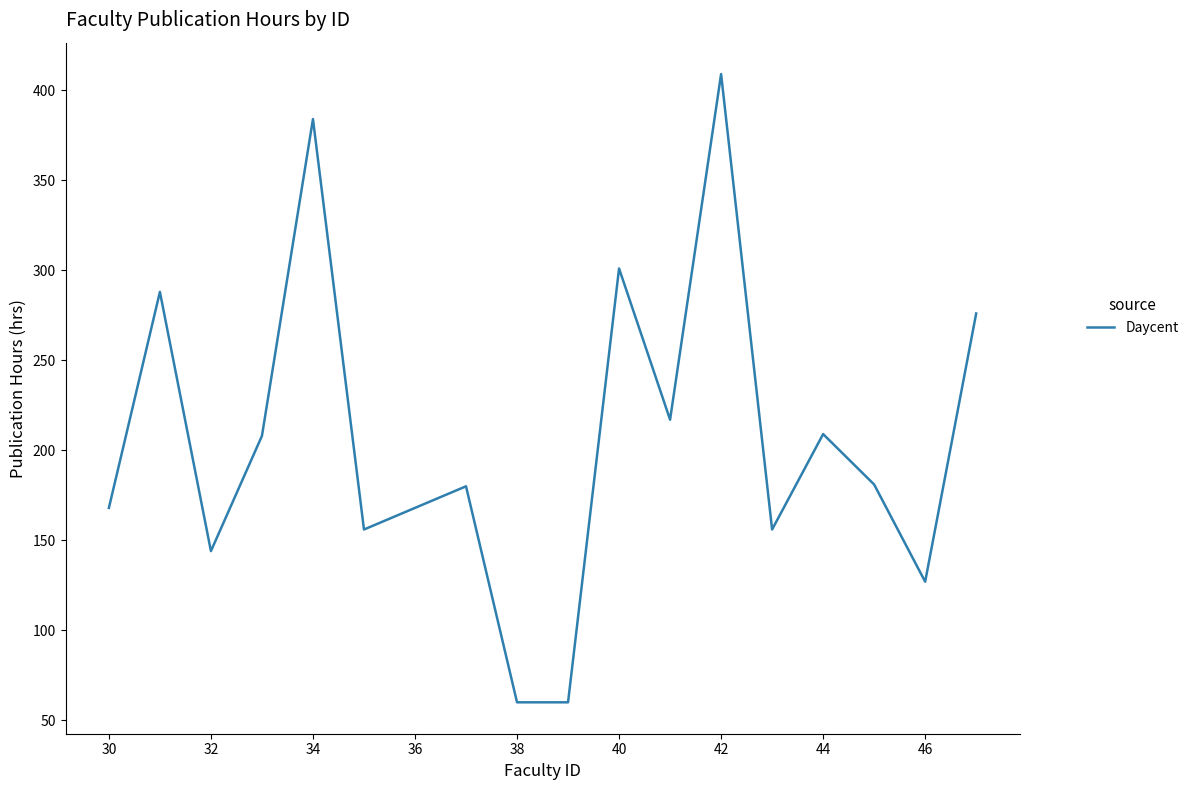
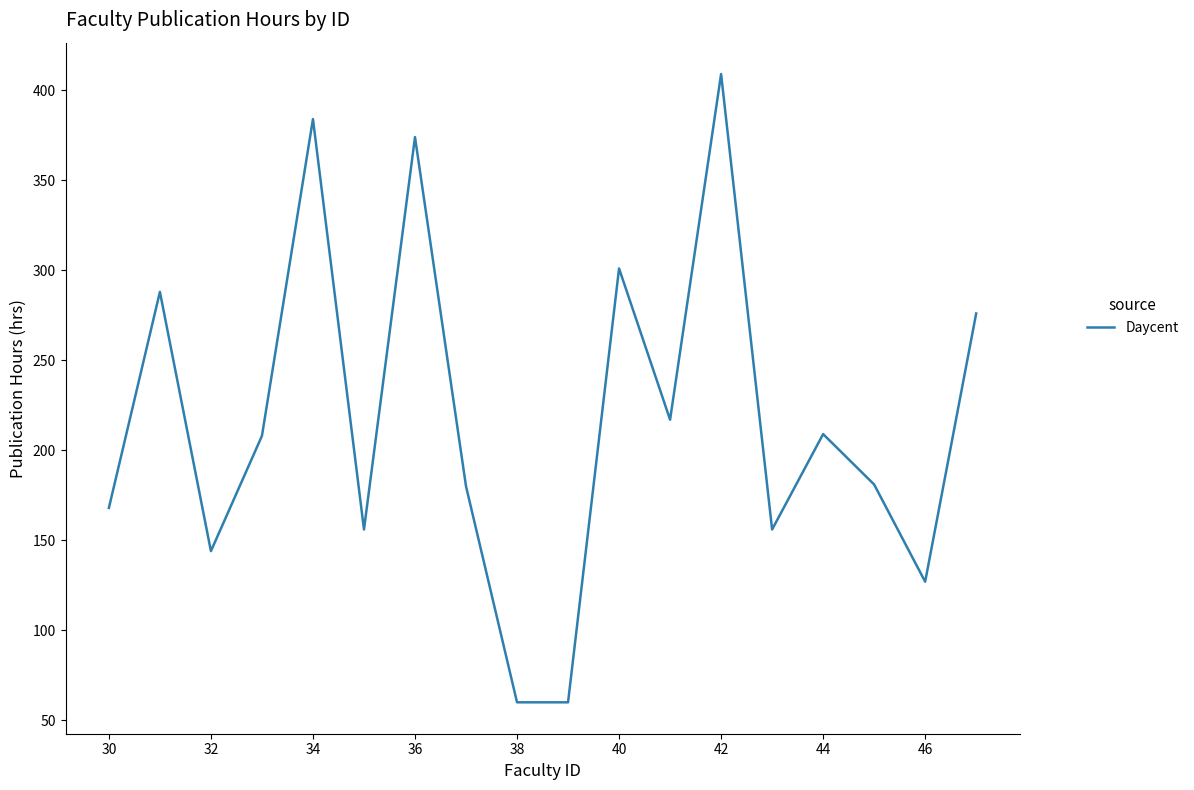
36: 168 -> 374
